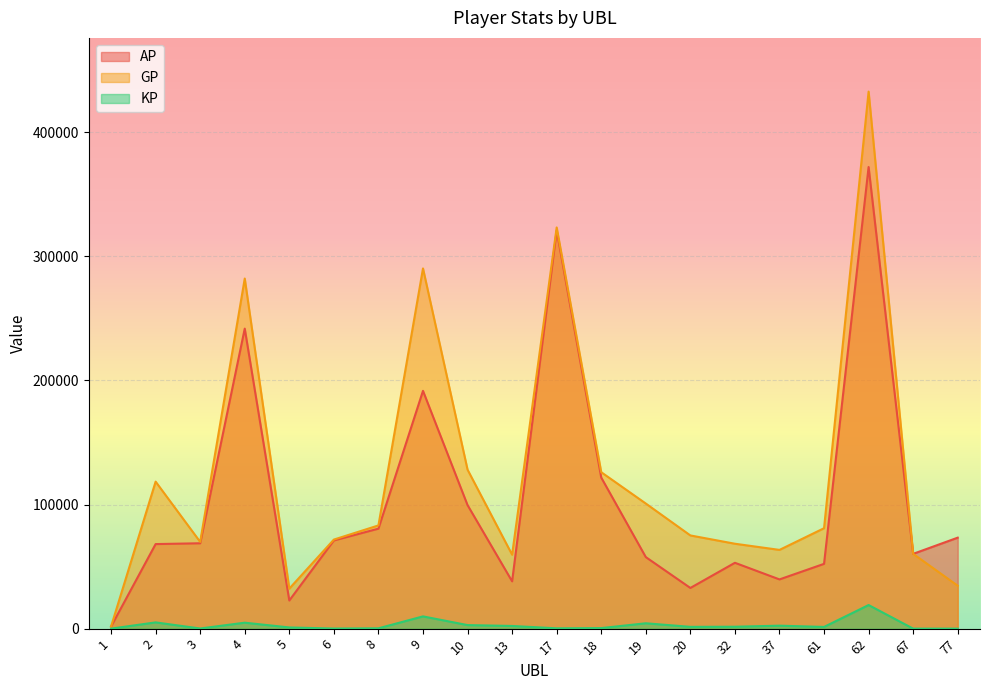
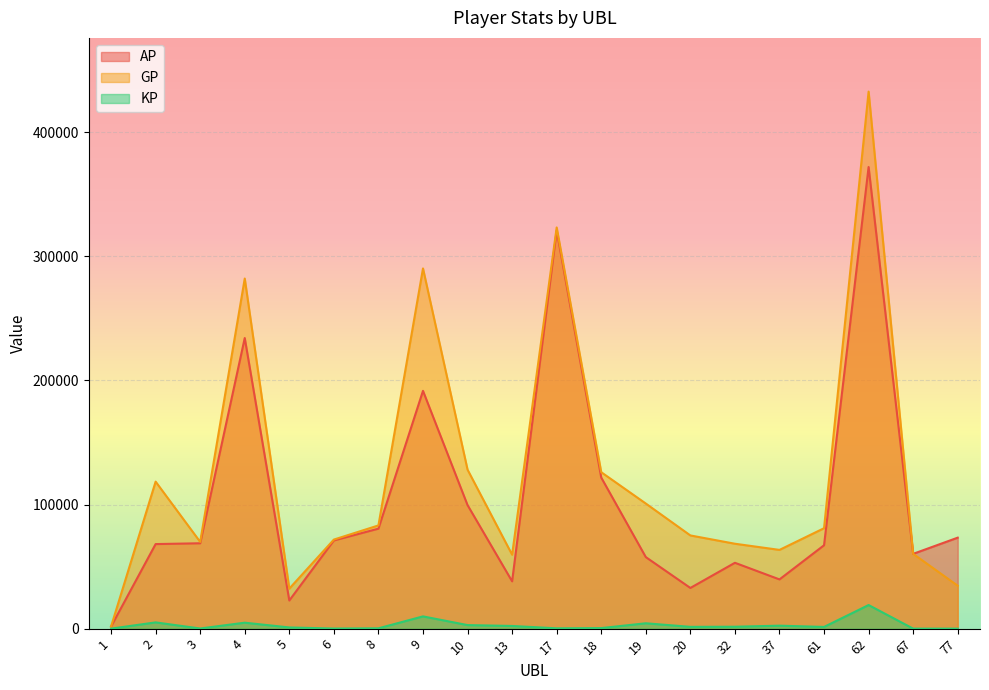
AP, 4: 242000 -> 234000
AP, 61: 52000 -> 67000
